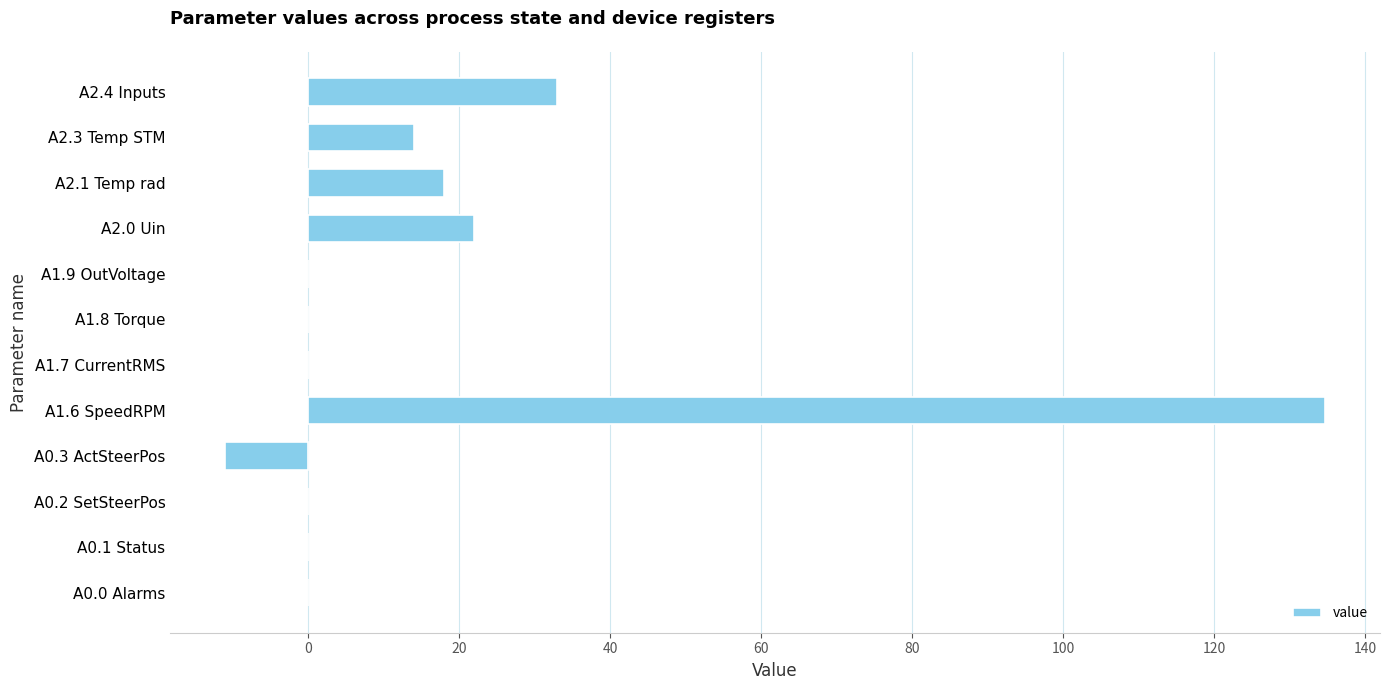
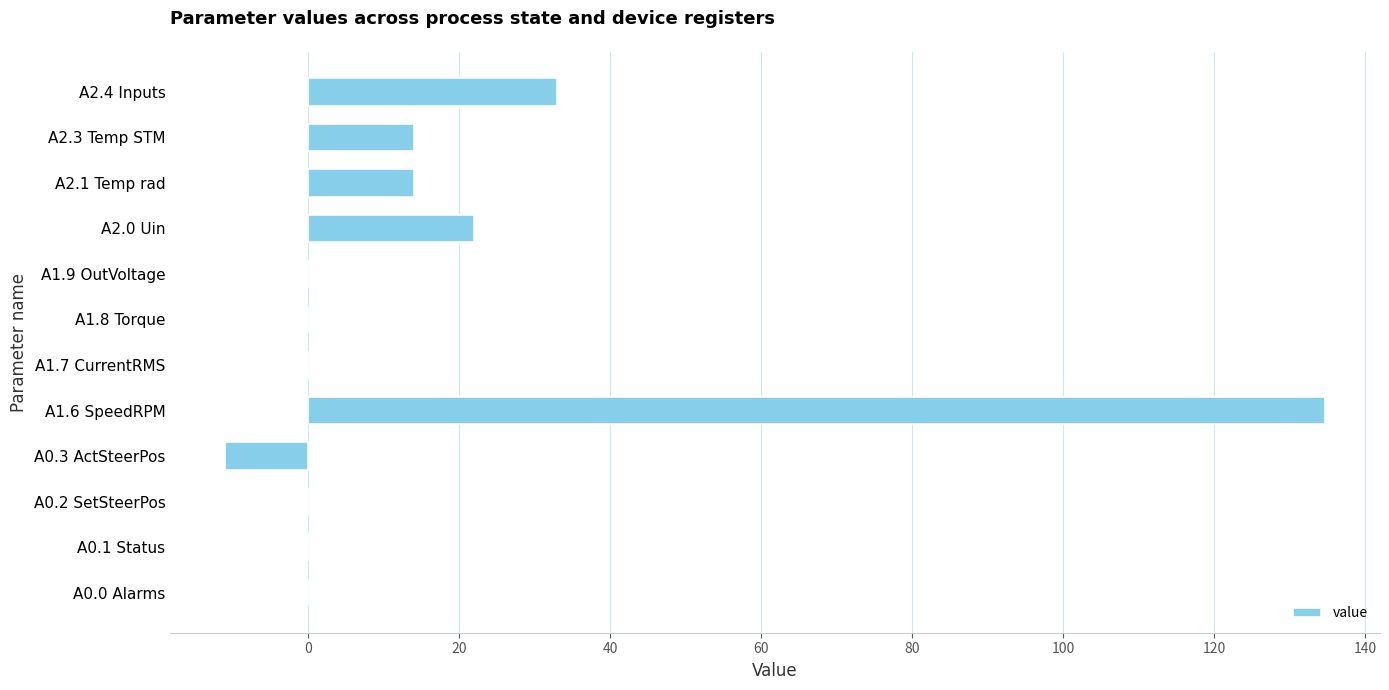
A2.1 Temp rad: 18 -> 14
